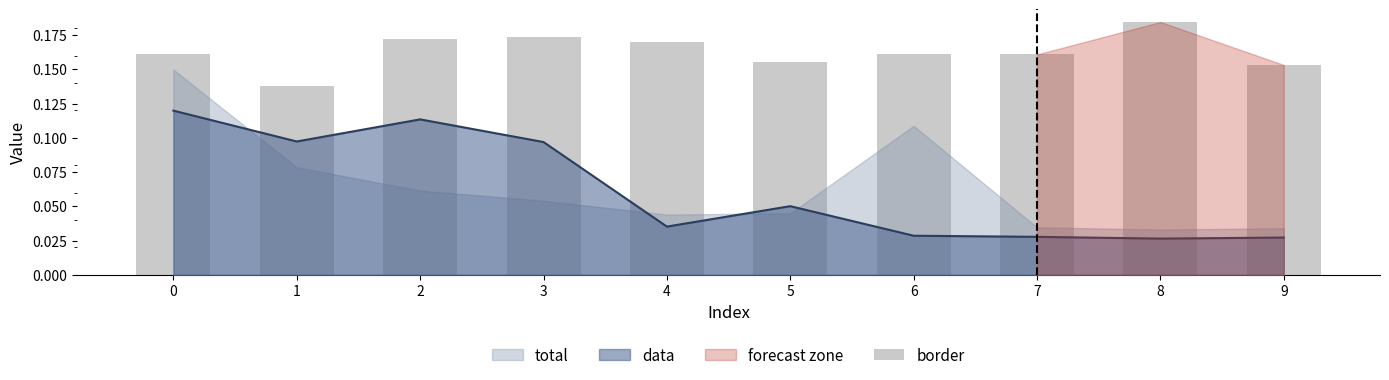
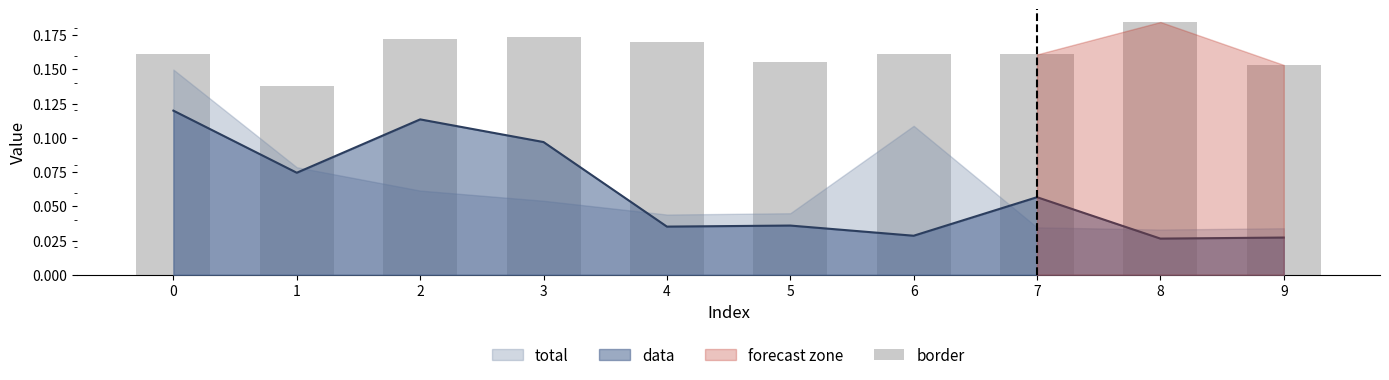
data, 1: 0.097 -> 0.074
data, 5: 0.050 -> 0.036
data, 7: 0.028 -> 0.057
